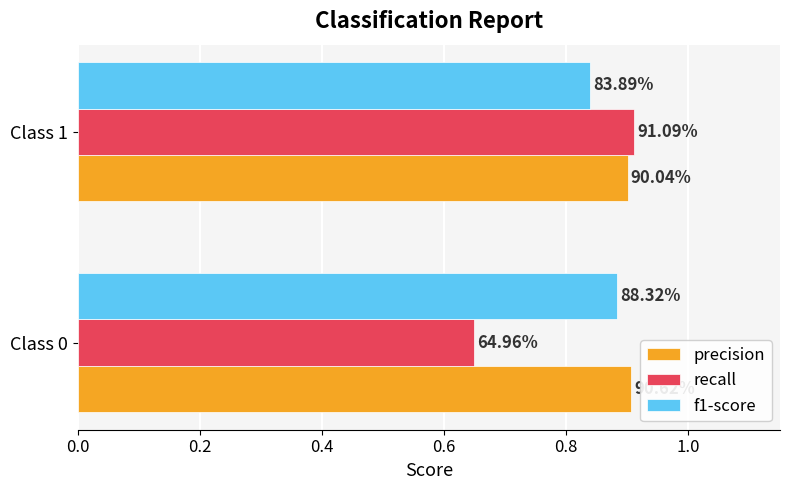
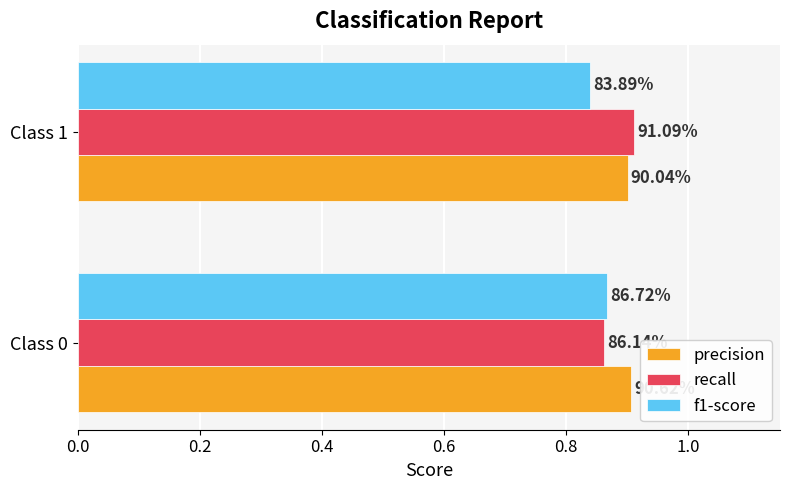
f1-score, Class 0: 88.32% -> 86.72%
recall, Class 0: 0.65 -> 0.86
